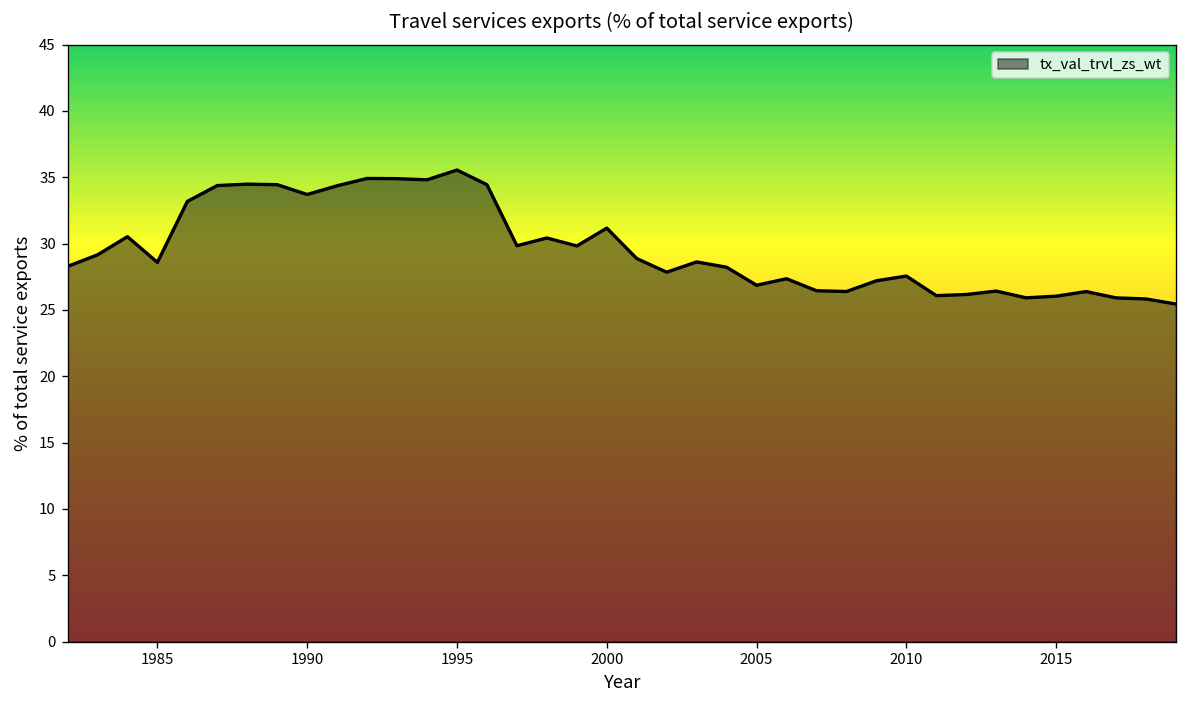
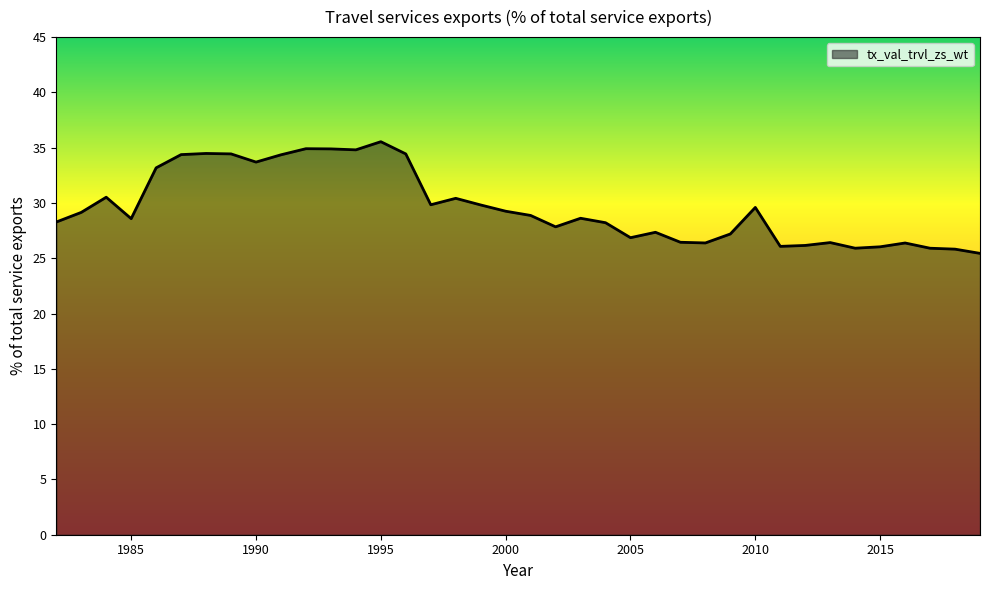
2000: 31.2 -> 29.3
2010: 27.6 -> 29.6
